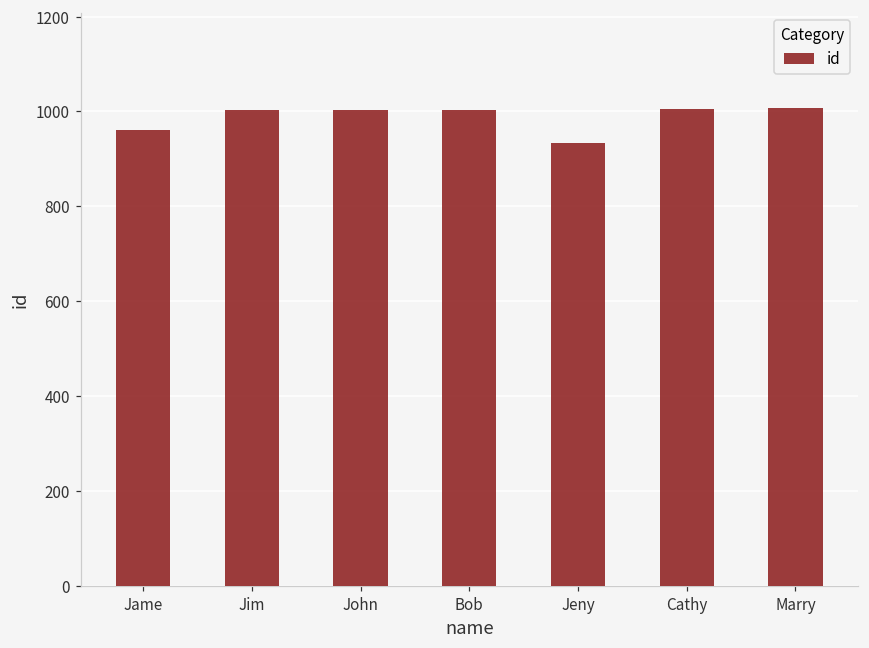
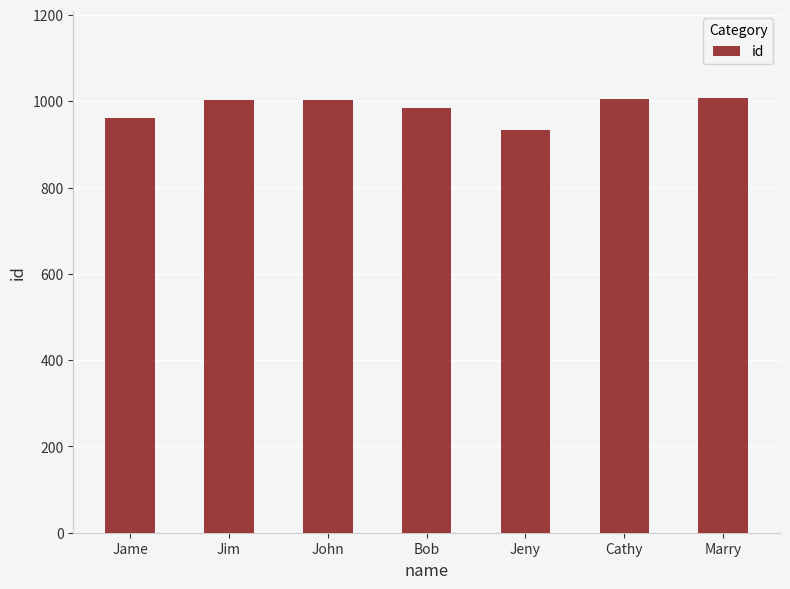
Bob: 1000 -> 990
